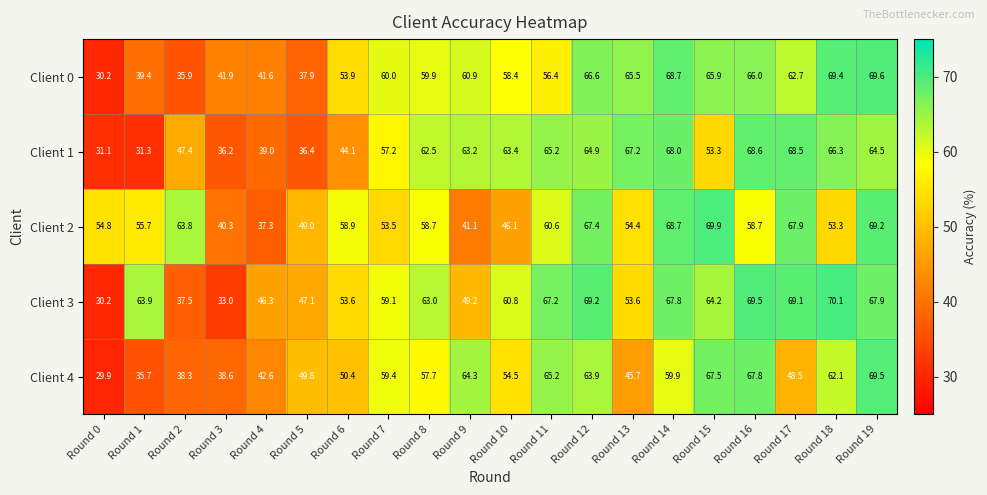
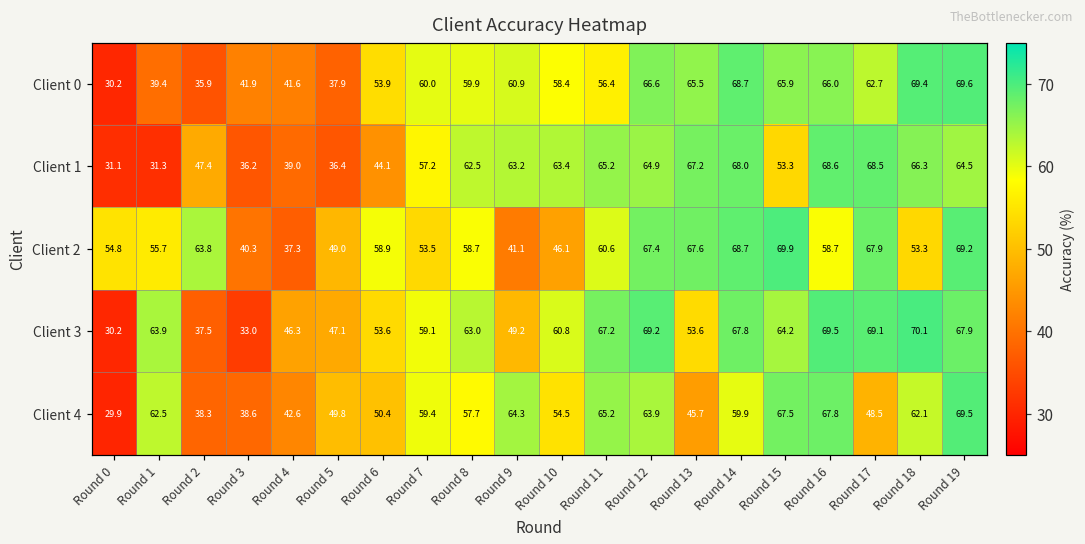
Client 2, Round 13: 54.4 -> 67.6
Client 4, Round 1: 35.7 -> 62.5
